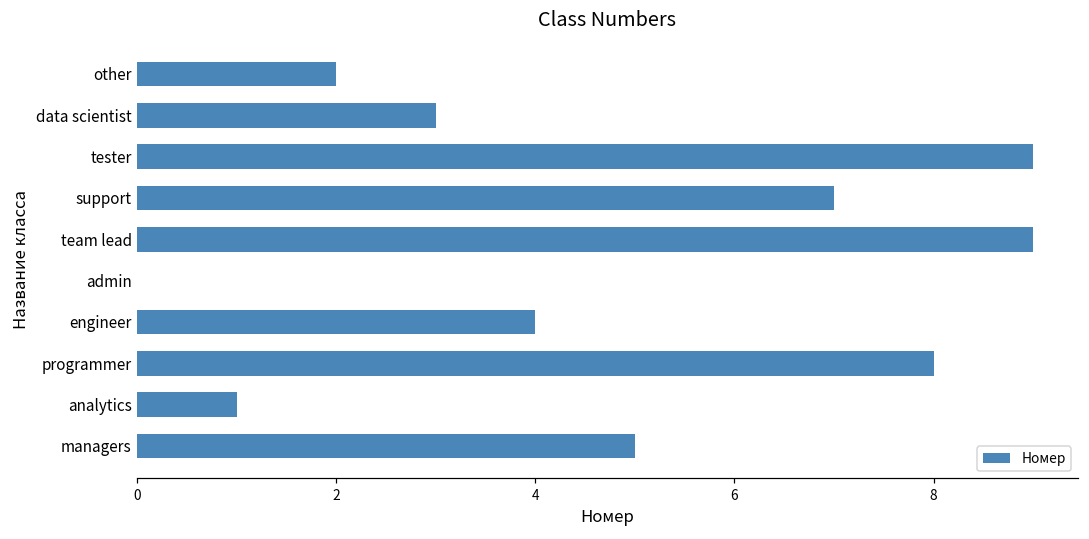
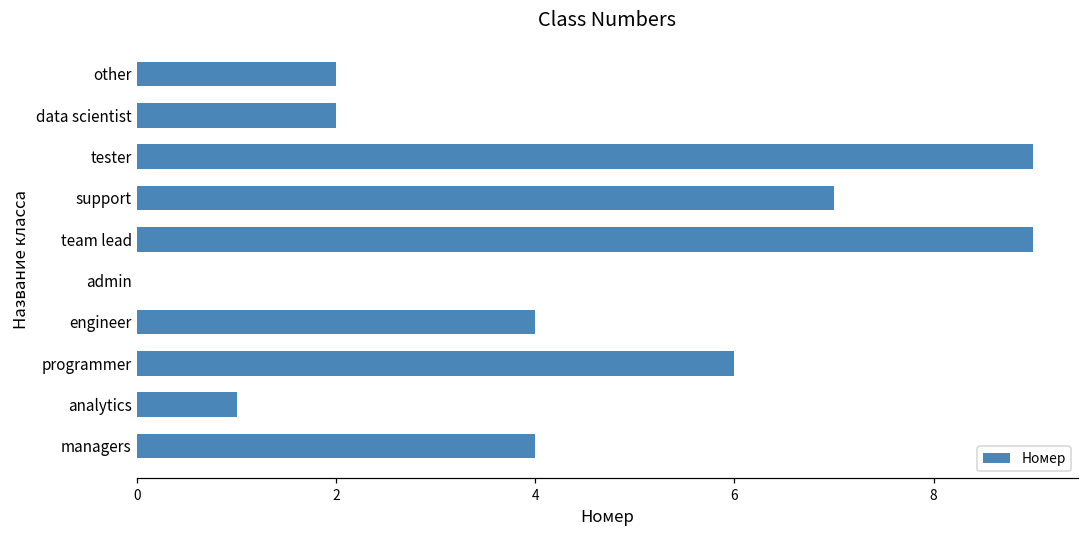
data scientist: 3 -> 2
programmer: 8 -> 6
managers: 5 -> 4
